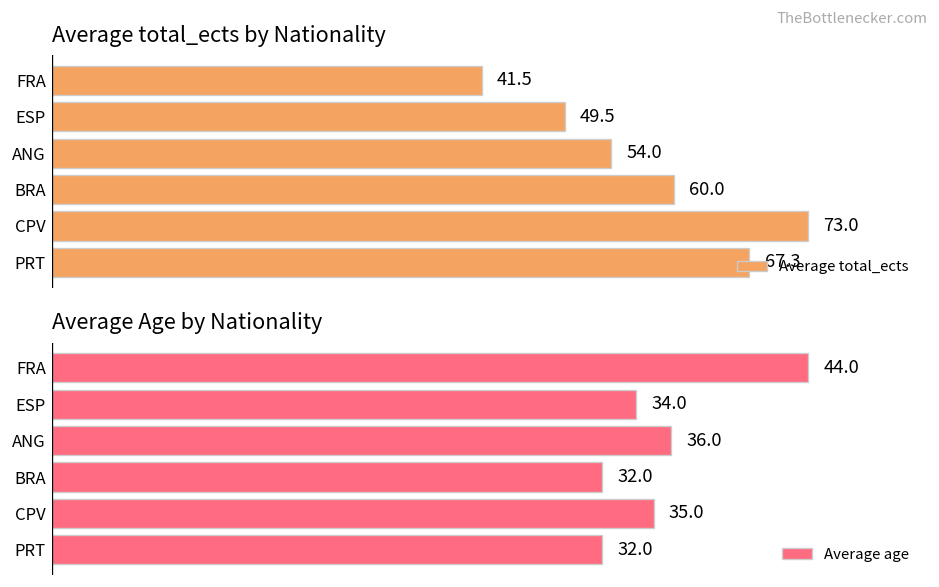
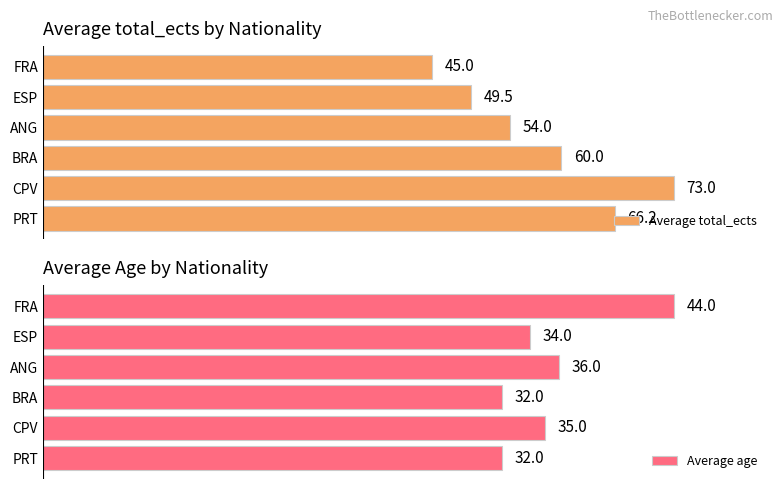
Average total_ects by Nationality, FRA: 41.5 -> 45.0
Average total_ects by Nationality, PRT: 67.3 -> 66.2
